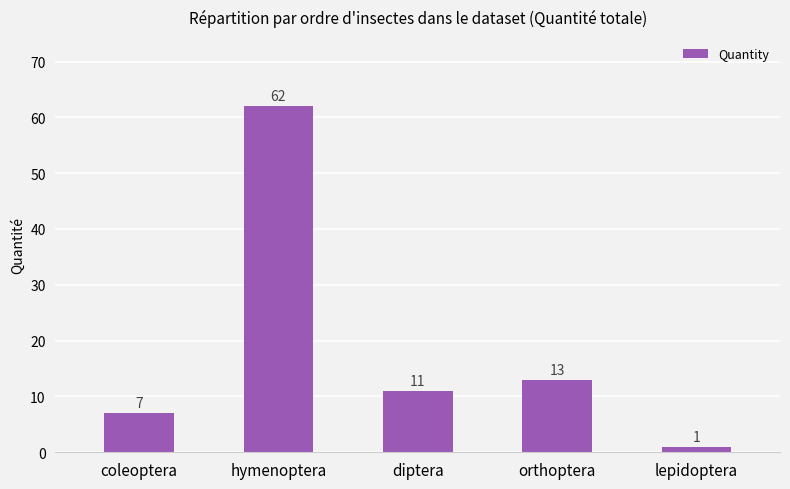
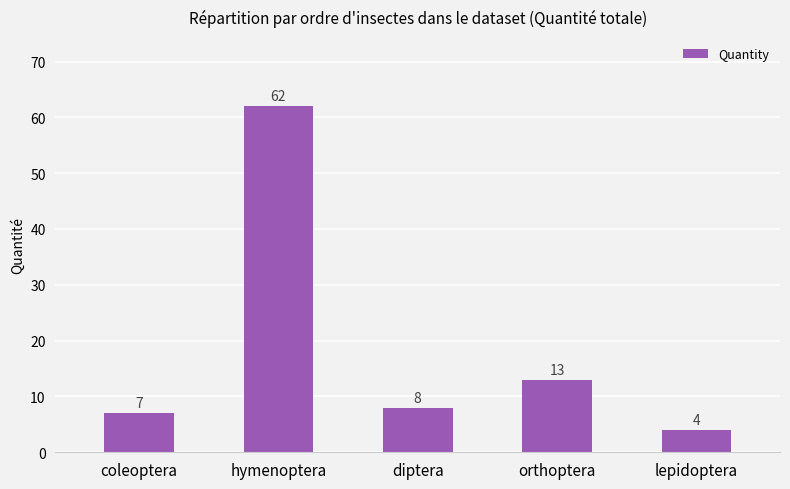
diptera: 11 -> 8
lepidoptera: 1 -> 4
